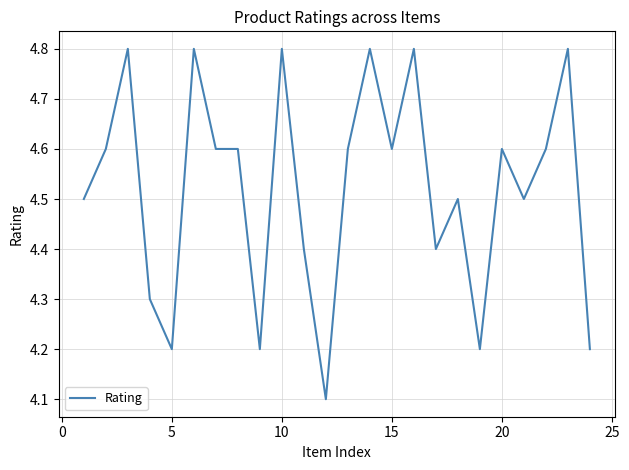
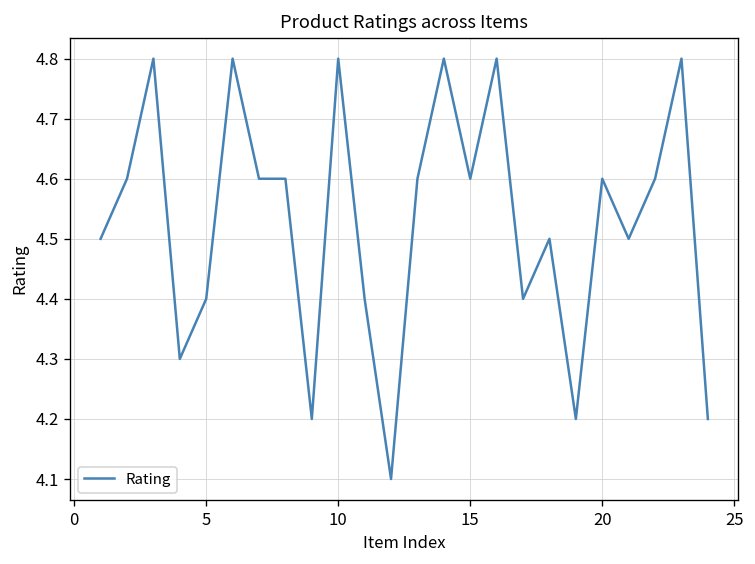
5: 4.2 -> 4.4
